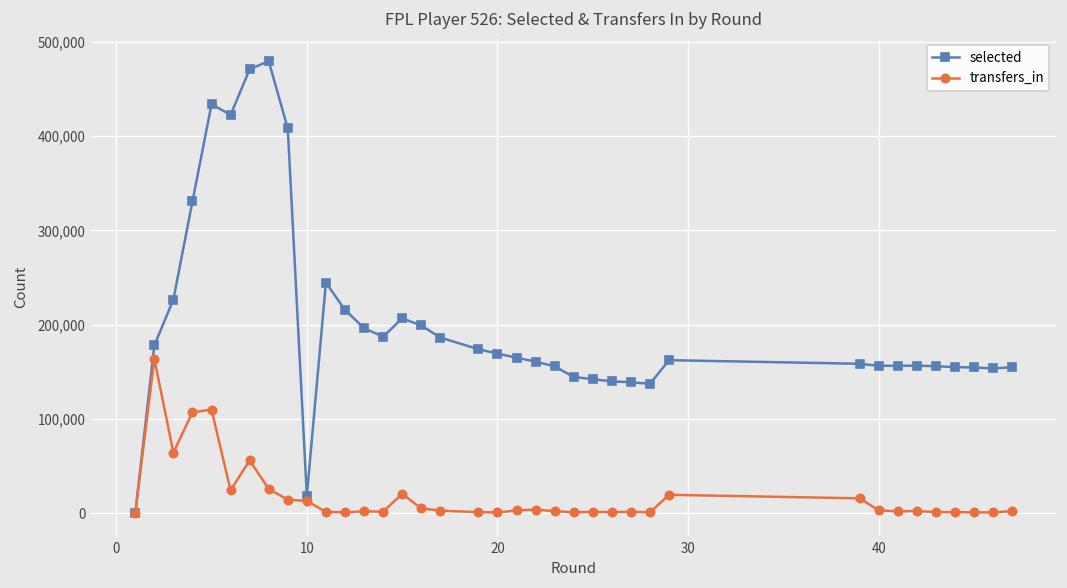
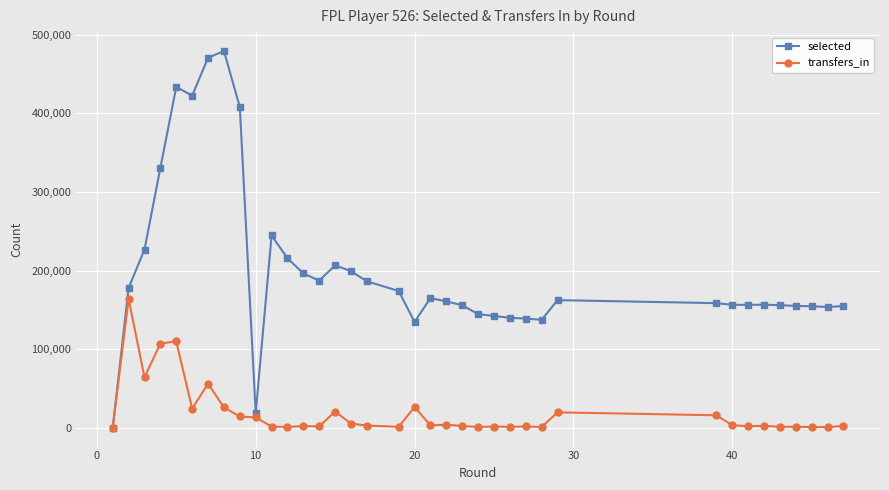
selected, 20: 170,000 -> 130,000
transfers_in, 20: 0 -> 30,000
